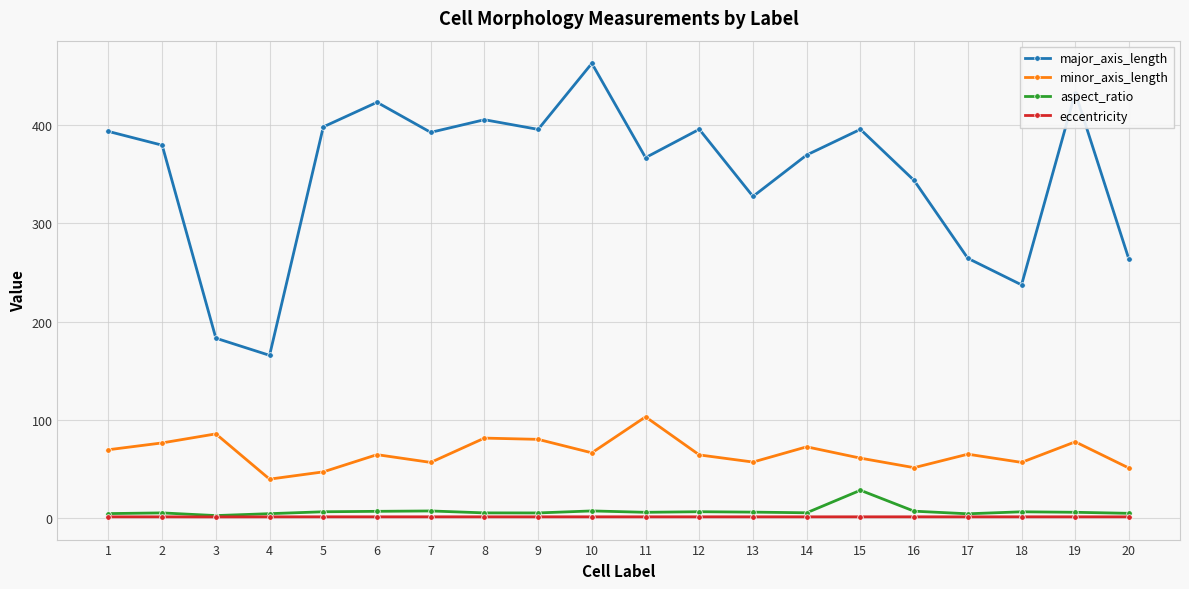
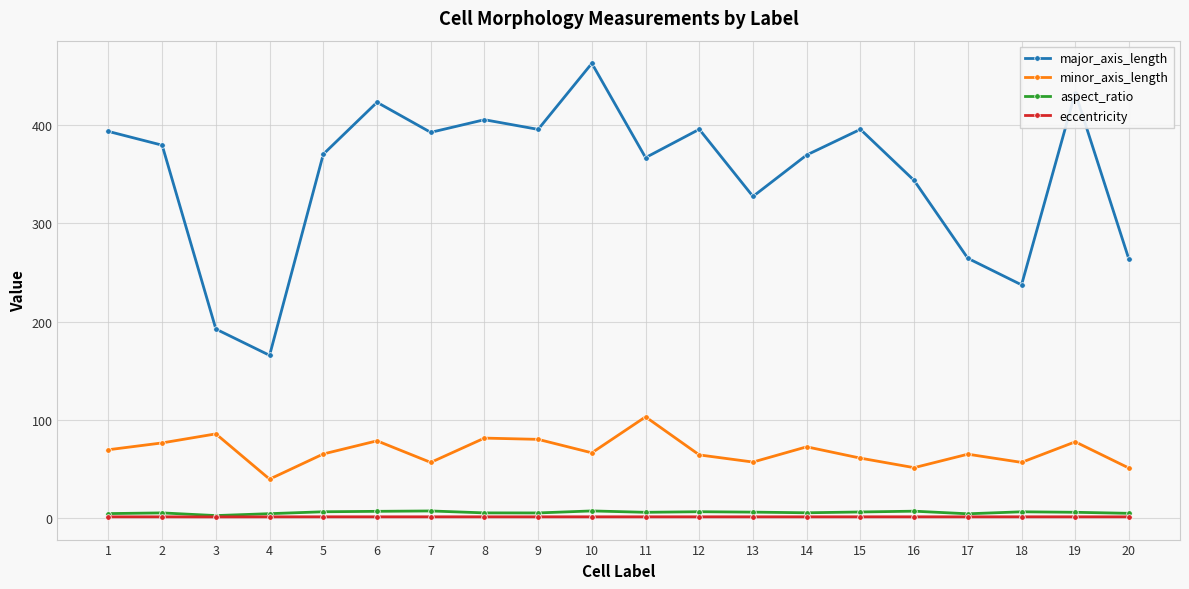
major_axis_length, 3: 180 -> 190
major_axis_length, 5: 400 -> 370
minor_axis_length, 5: 50 -> 70
minor_axis_length, 6: 60 -> 80
aspect_ratio, 15: 30 -> 10
